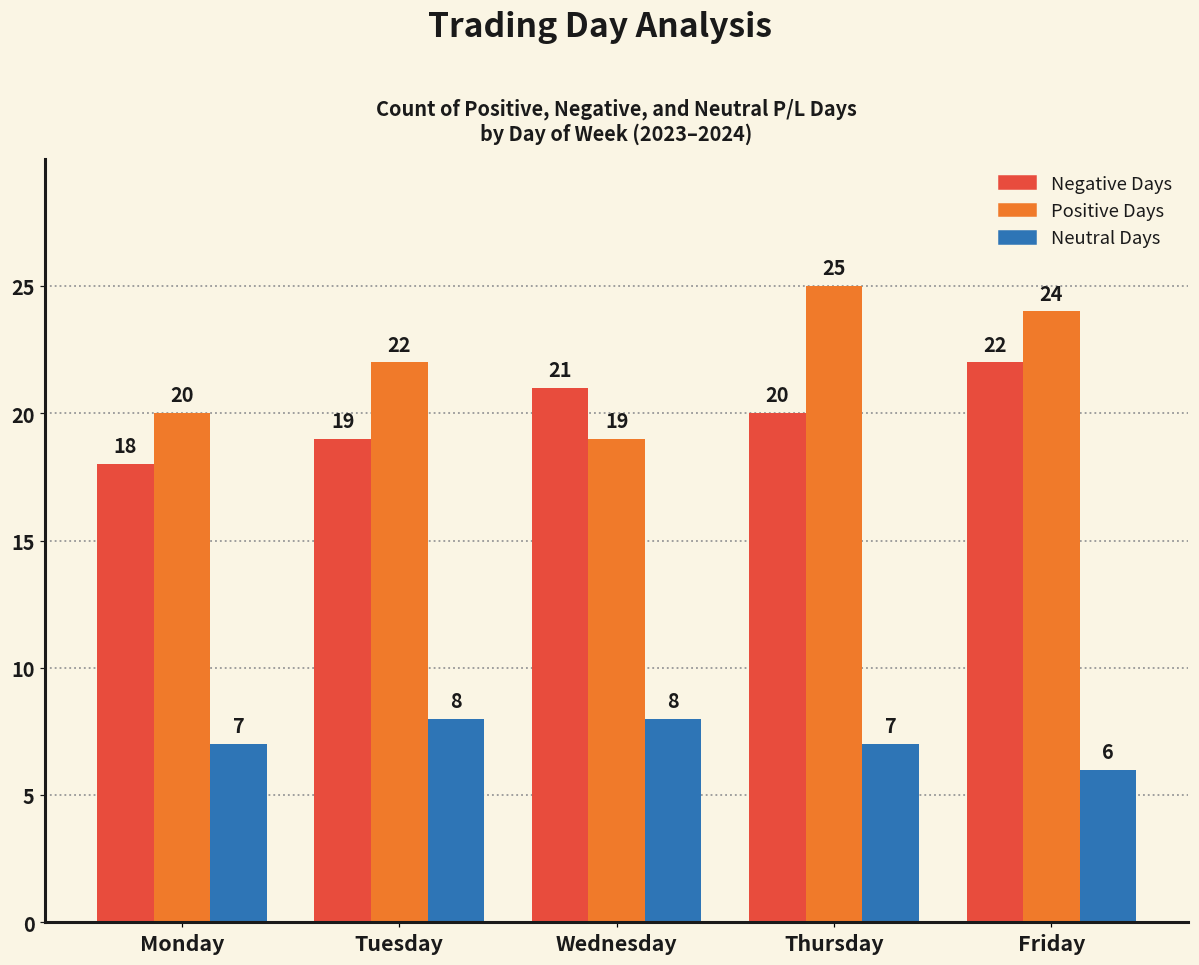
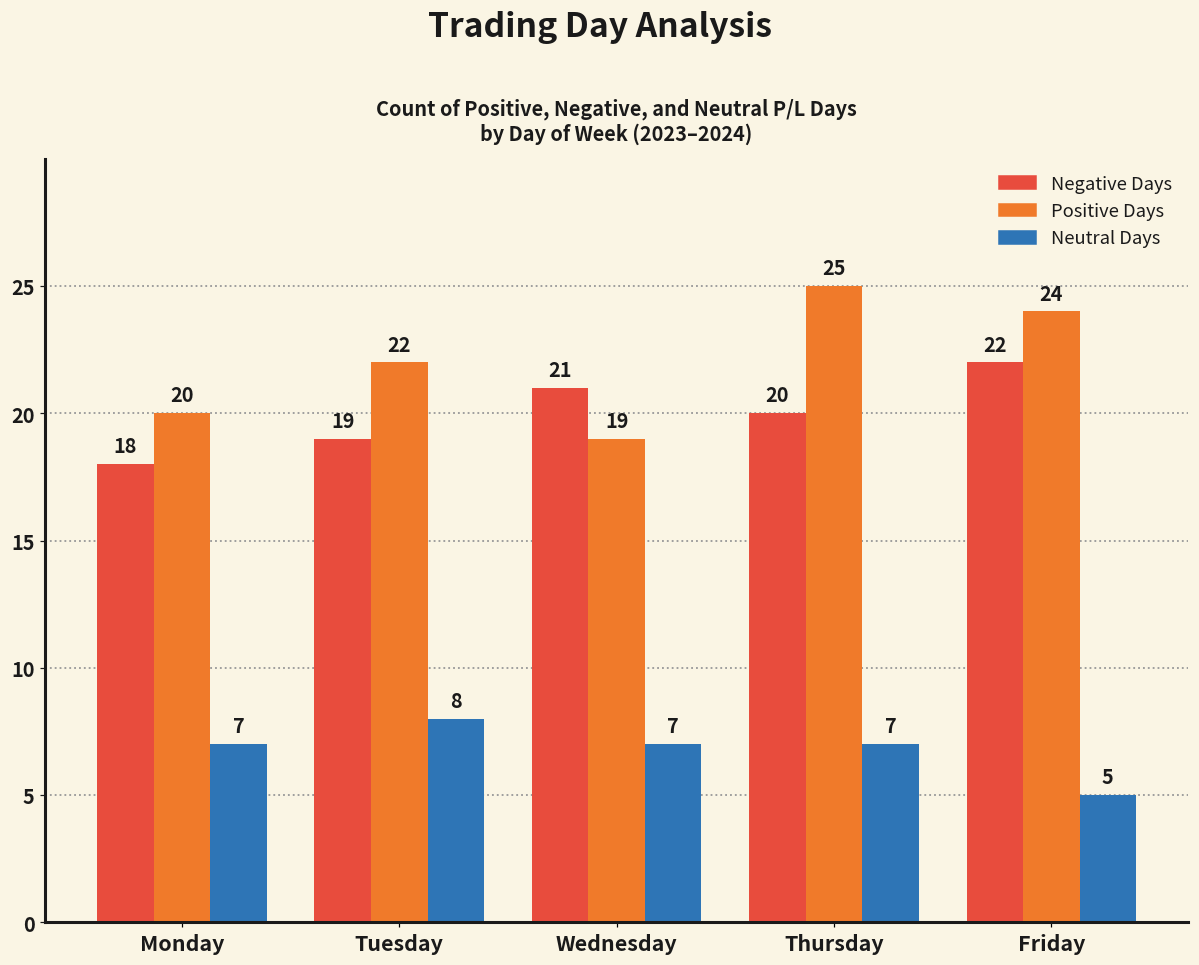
Neutral Days, Wednesday: 8 -> 7
Neutral Days, Friday: 6 -> 5
